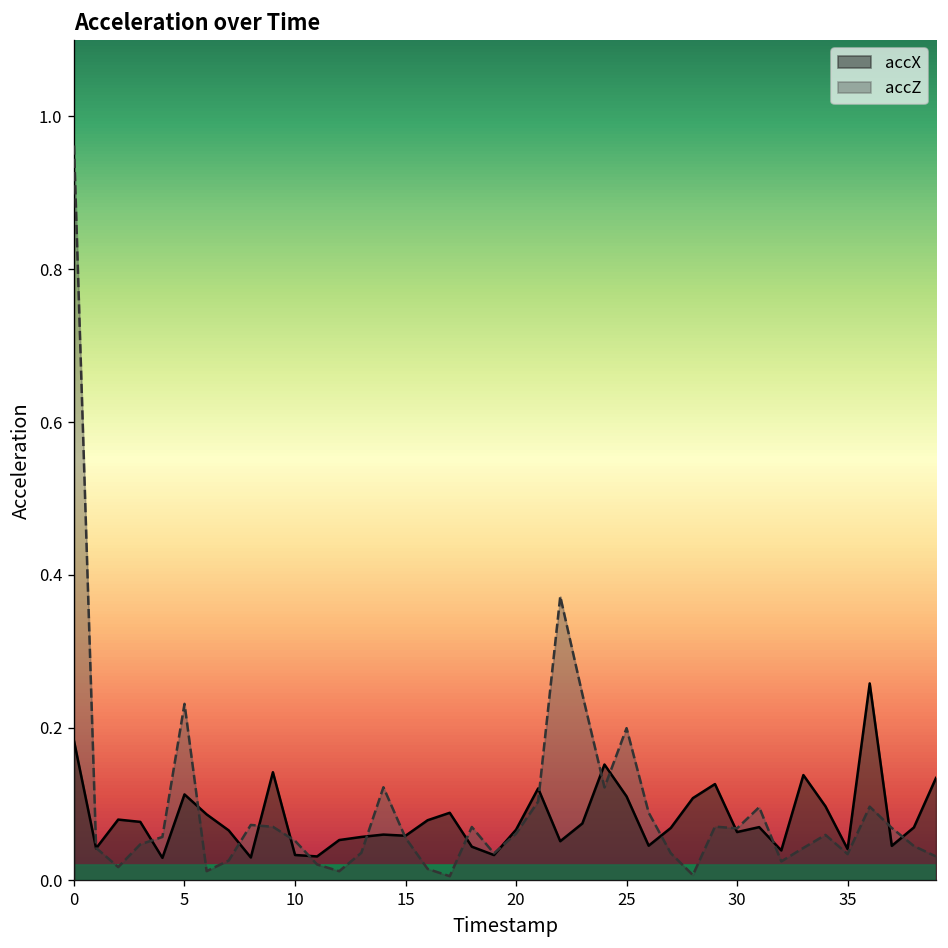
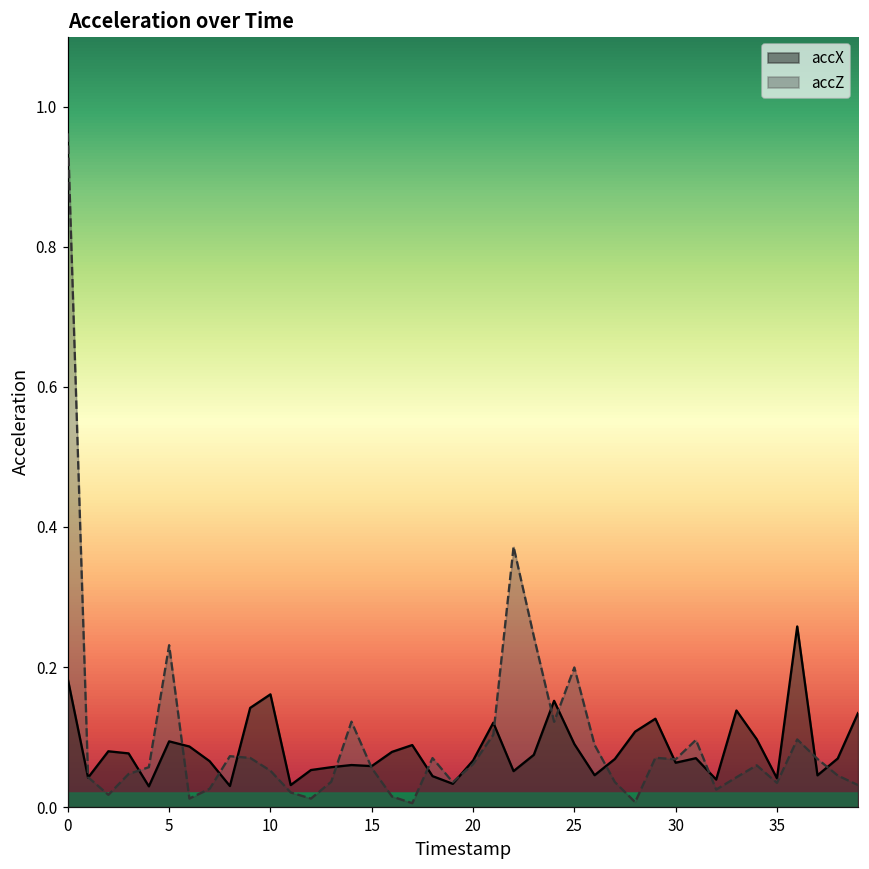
accX, 5: 0.11 -> 0.09
accX, 10: 0.03 -> 0.16
accX, 25: 0.11 -> 0.09
